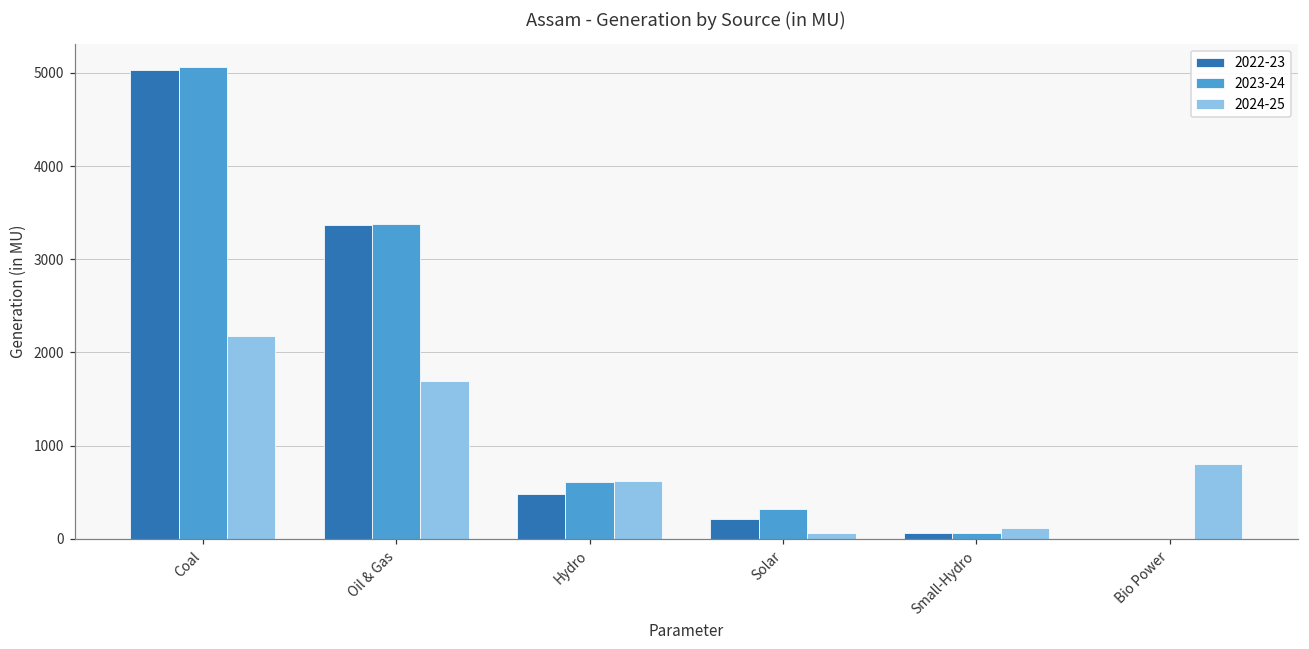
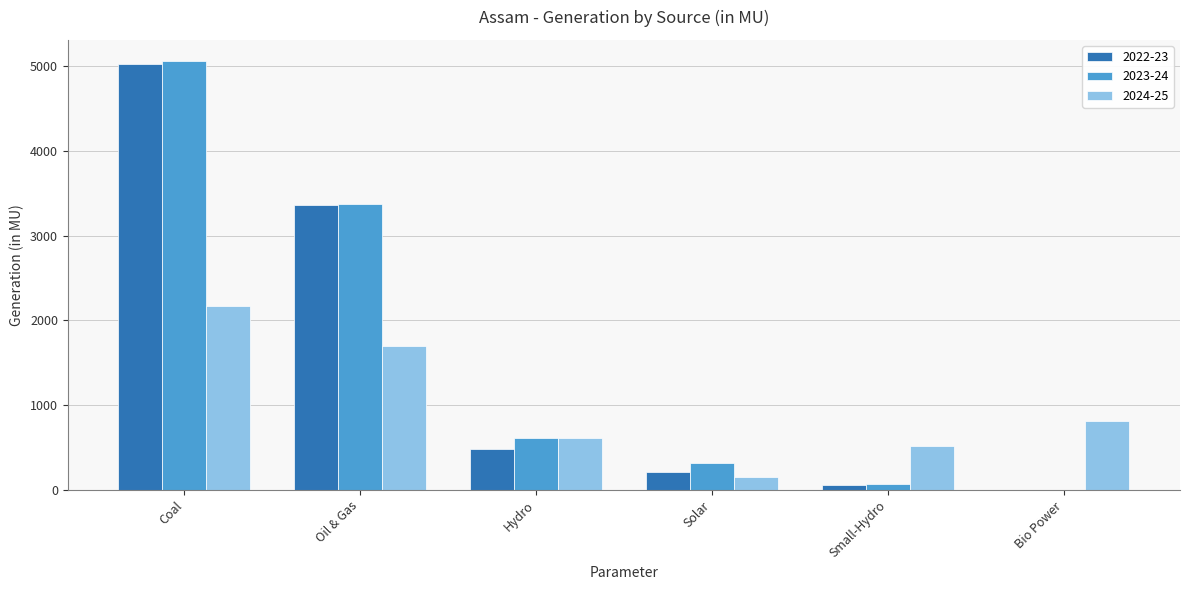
2024-25, Solar: 100 -> 200
2024-25, Small-Hydro: 100 -> 500
